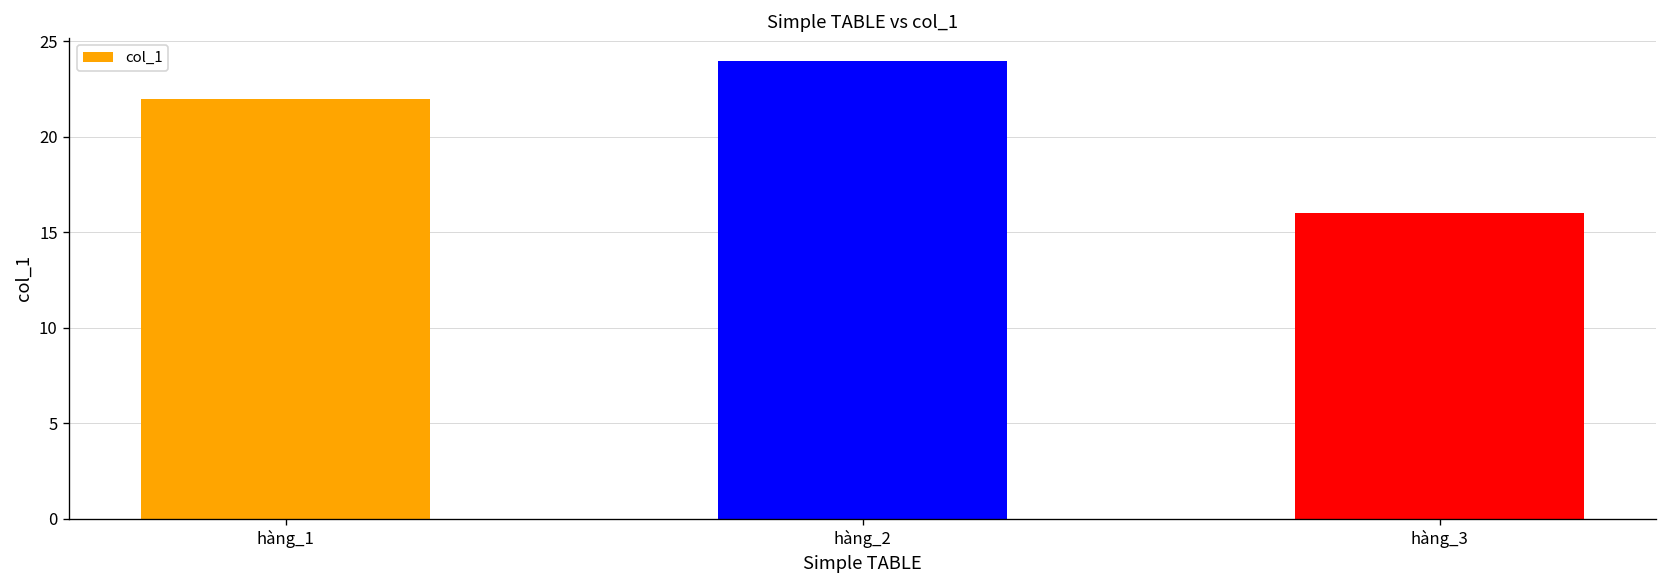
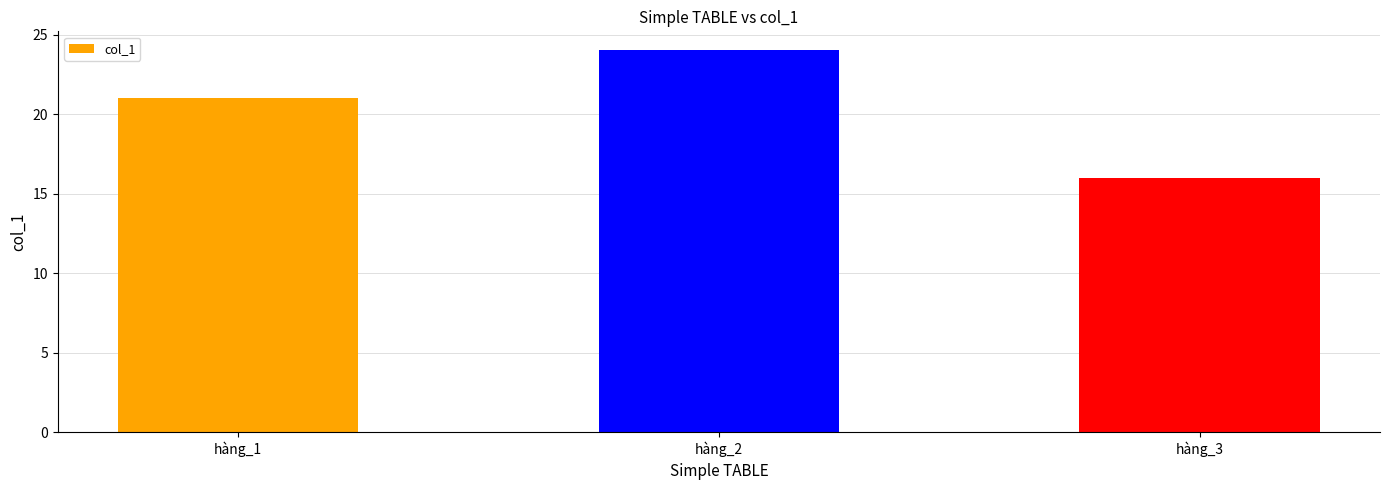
hàng_1: 22 -> 21
